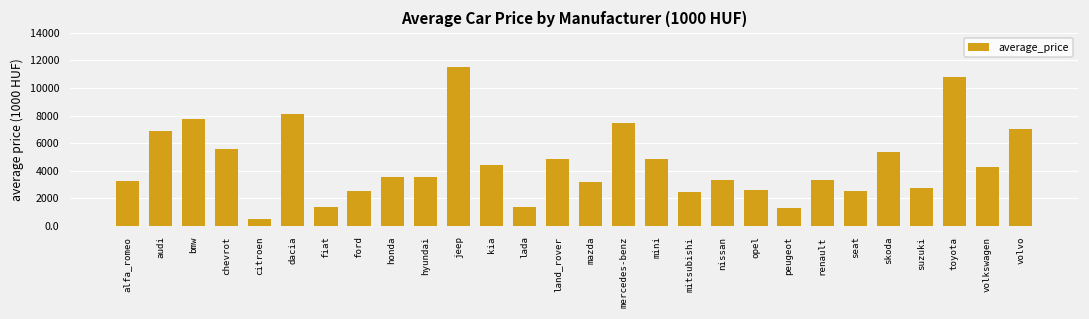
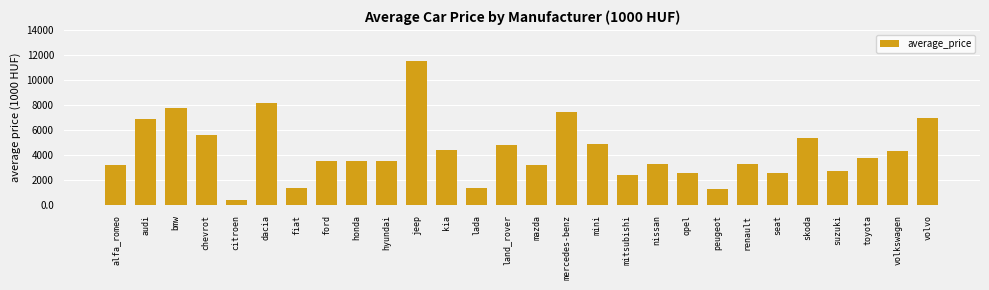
ford: 2500 -> 3500
toyota: 10800 -> 3800
